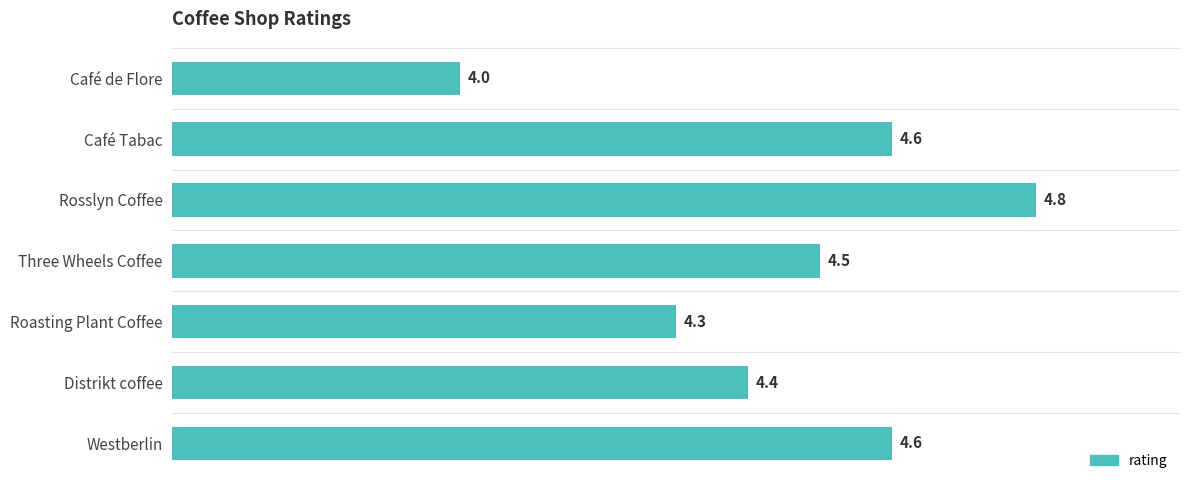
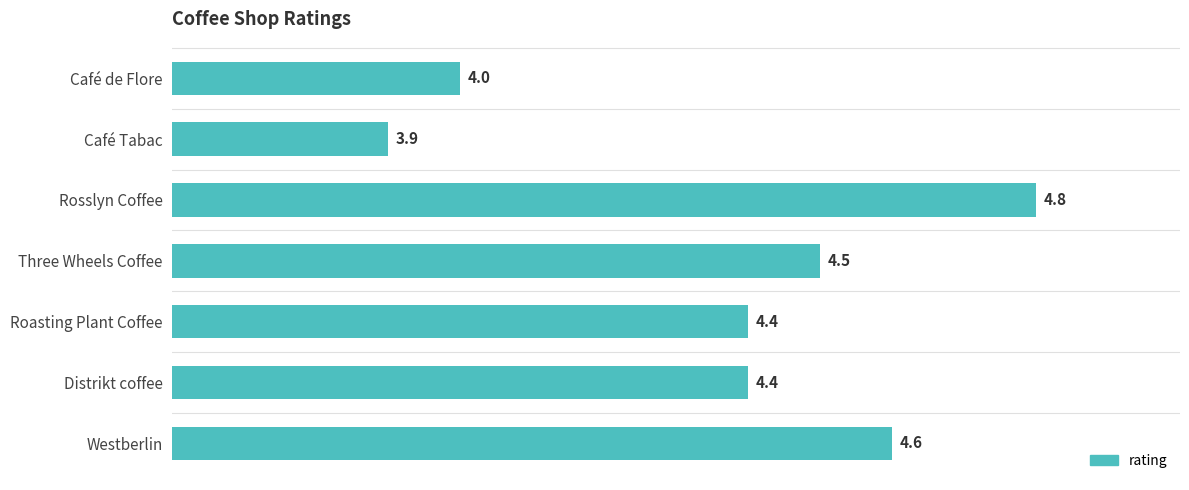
Café Tabac: 4.6 -> 3.9
Roasting Plant Coffee: 4.3 -> 4.4
